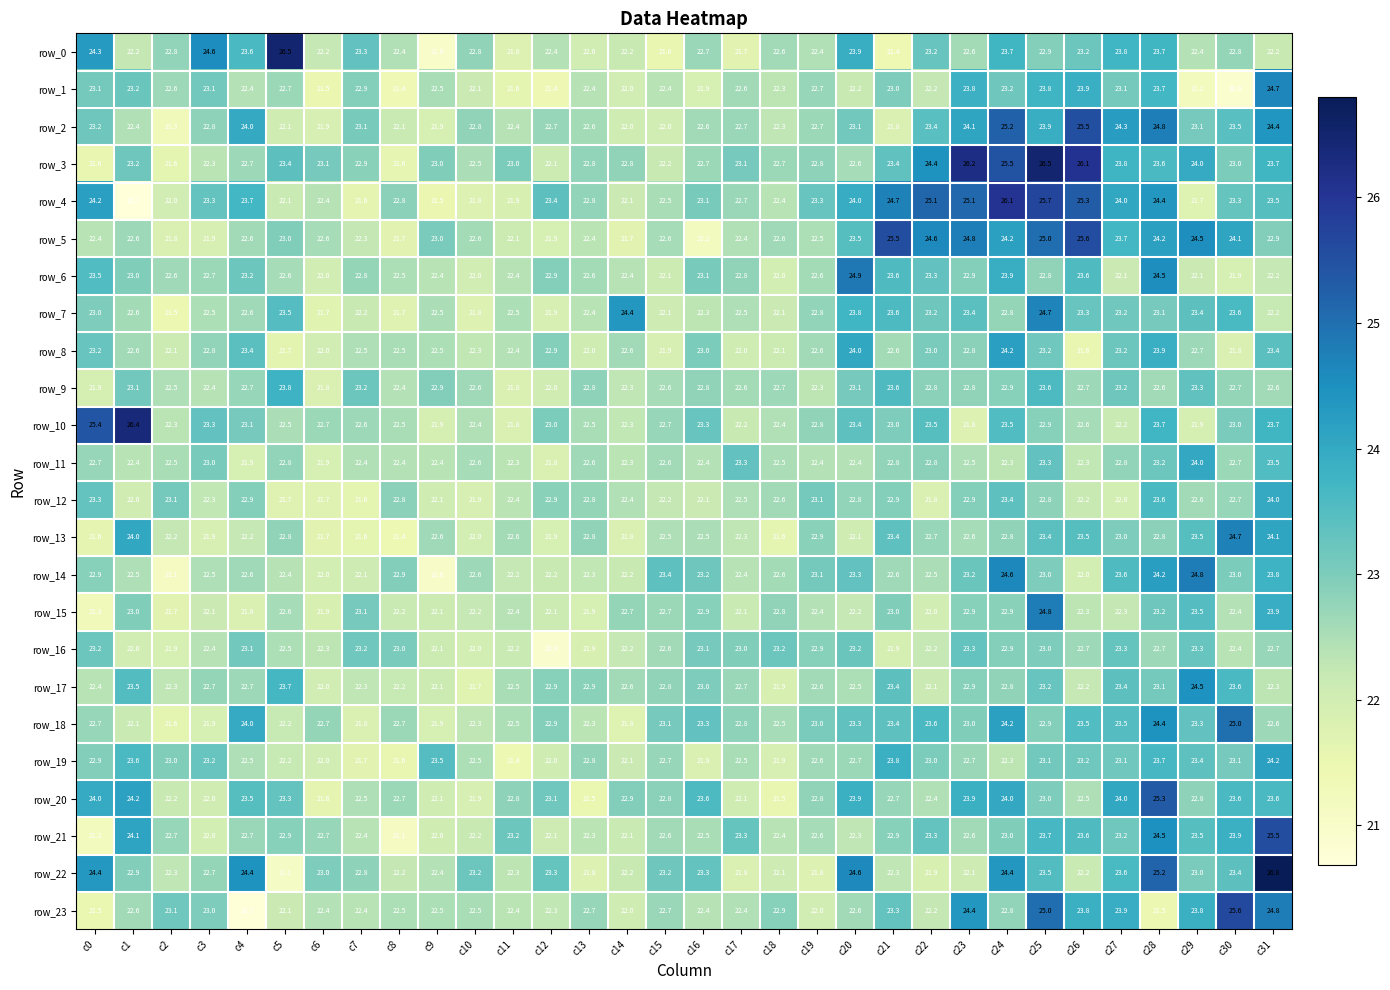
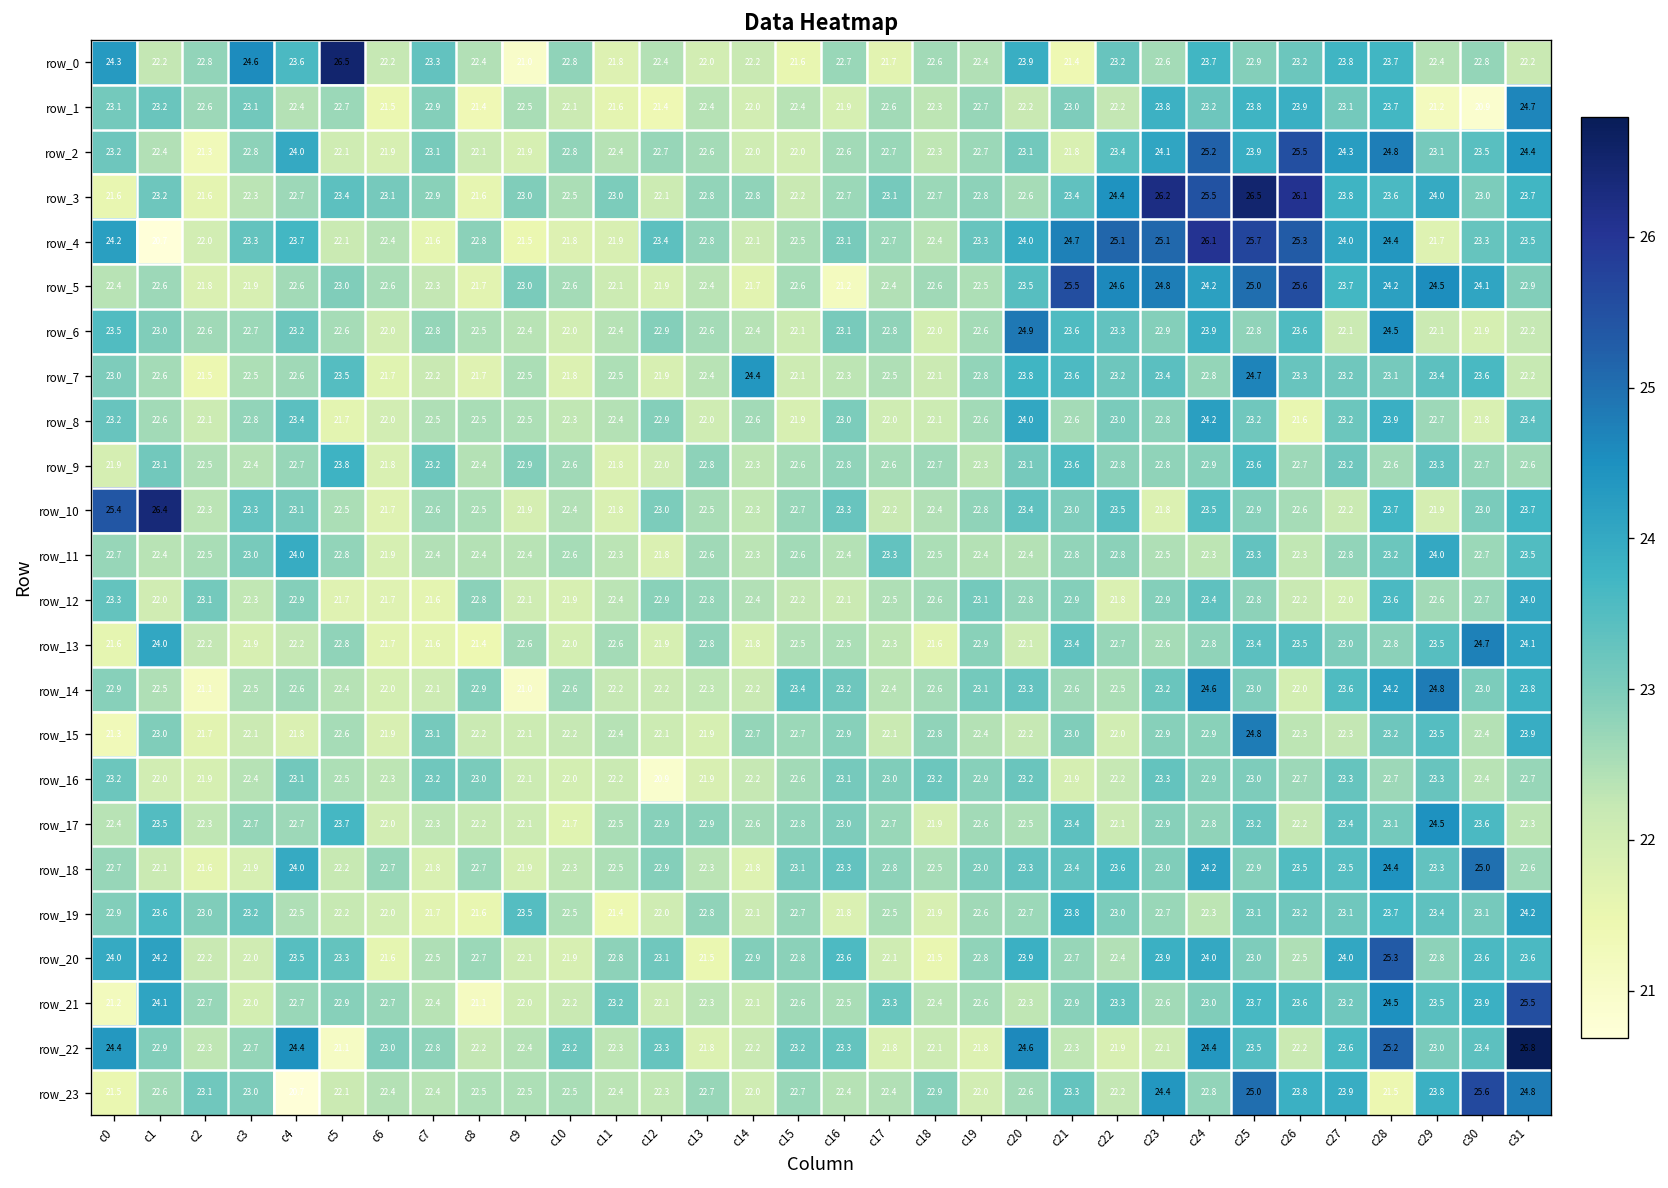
row_10, c6: 22.7 -> 21.7
row_11, c4: 21.9 -> 24.0
